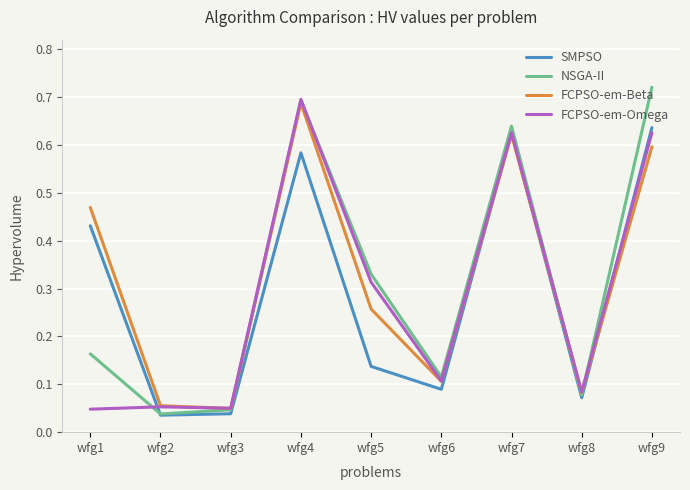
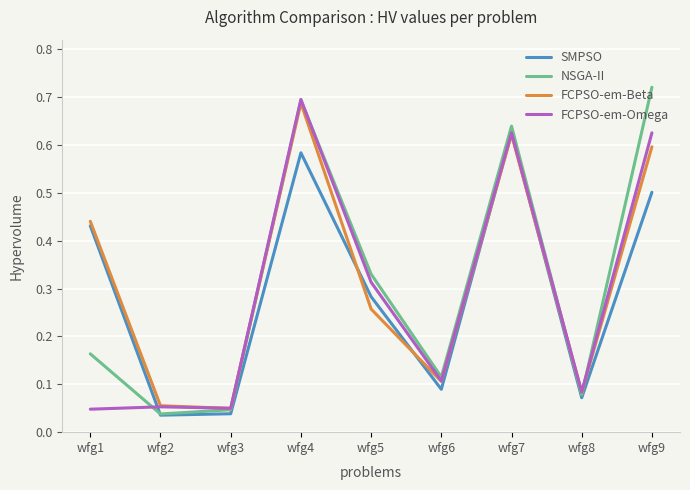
FCPSO-em-Beta, wfg1: 0.47 -> 0.44
SMPSO, wfg5: 0.14 -> 0.28
SMPSO, wfg9: 0.64 -> 0.50
